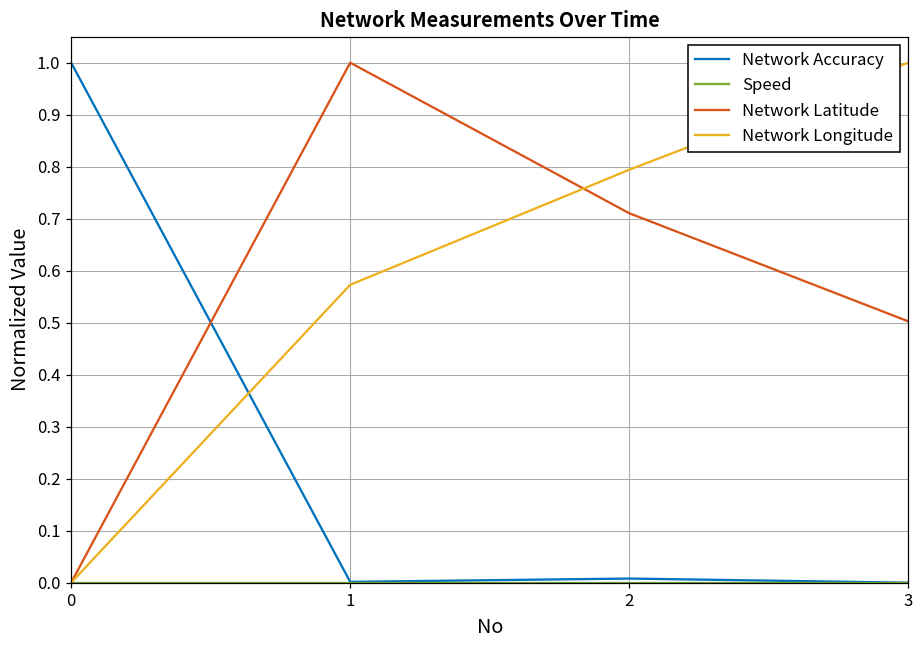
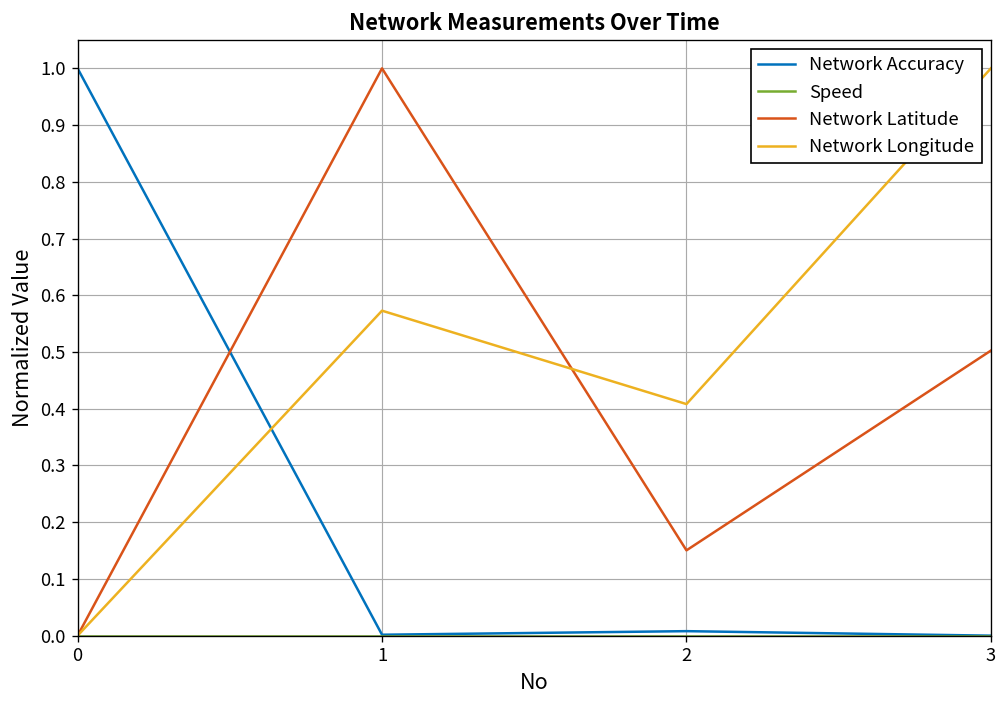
Network Latitude, 2: 0.71 -> 0.15
Network Longitude, 2: 0.79 -> 0.41
